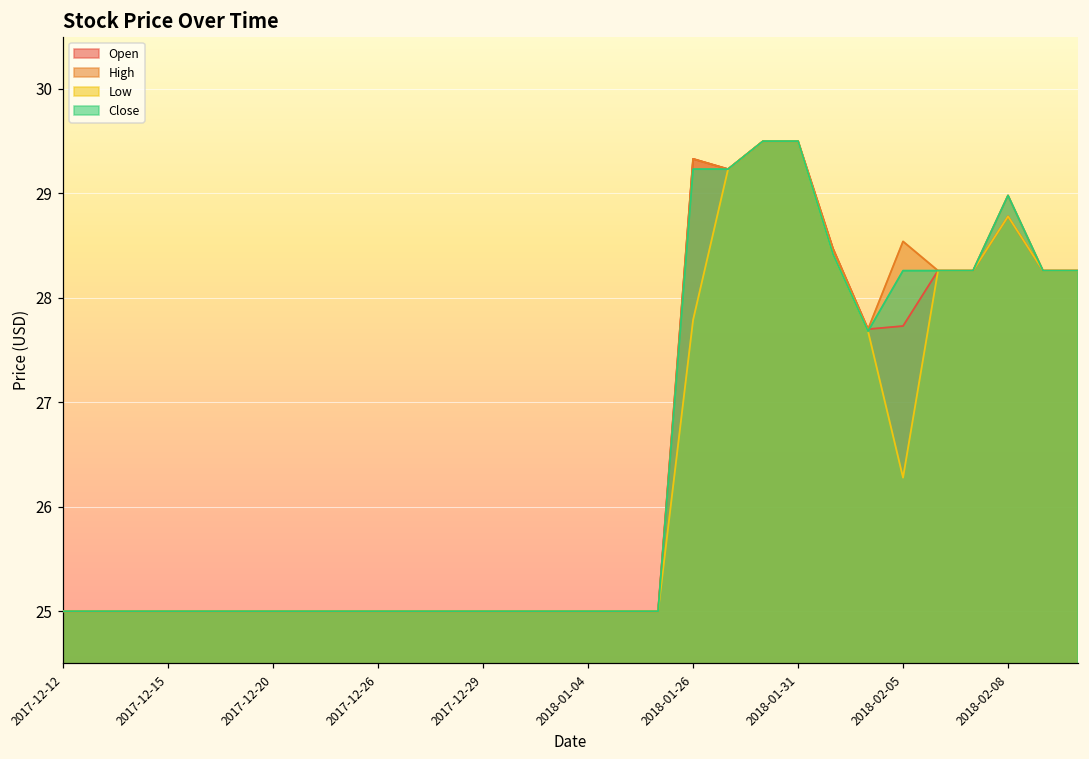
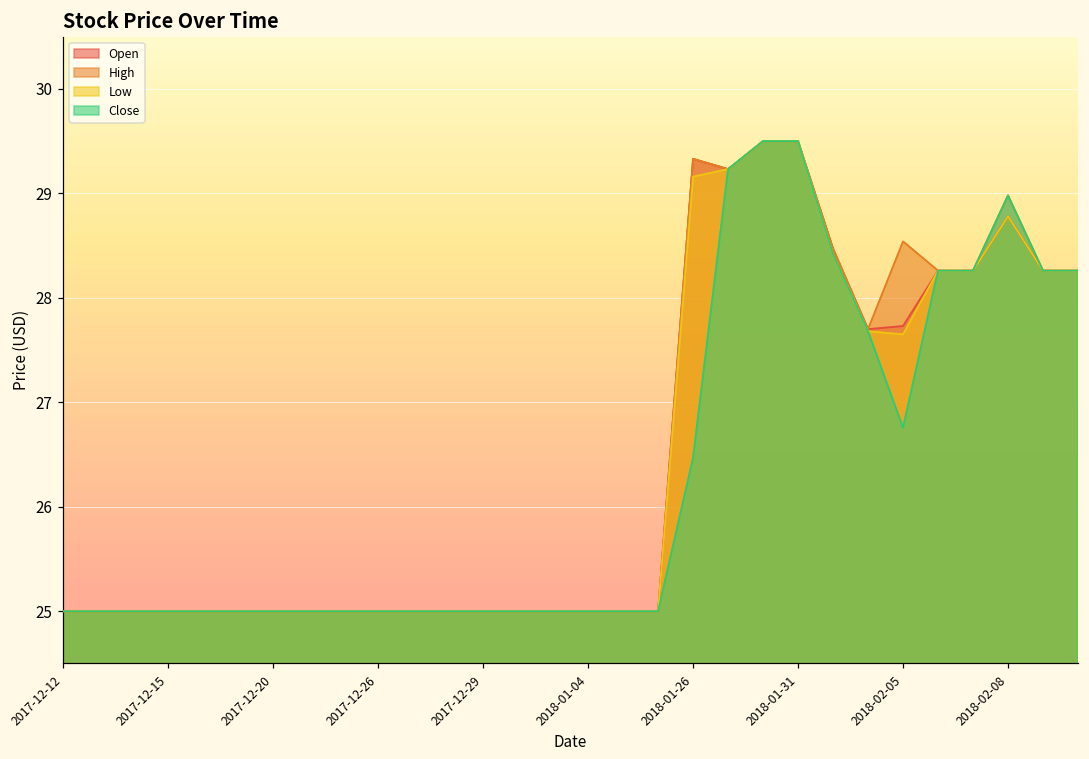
Low, 2018-01-26: 27.8 -> 29.2
Close, 2018-01-26: 29.2 -> 26.5
Low, 2018-02-05: 26.3 -> 27.6
Close, 2018-02-05: 28.3 -> 26.8
